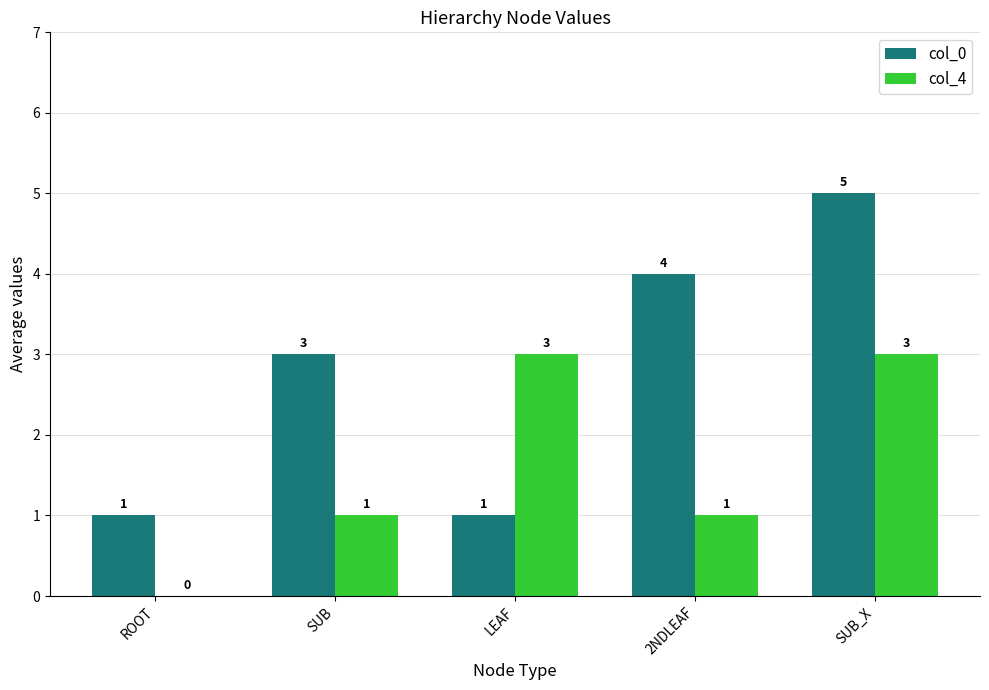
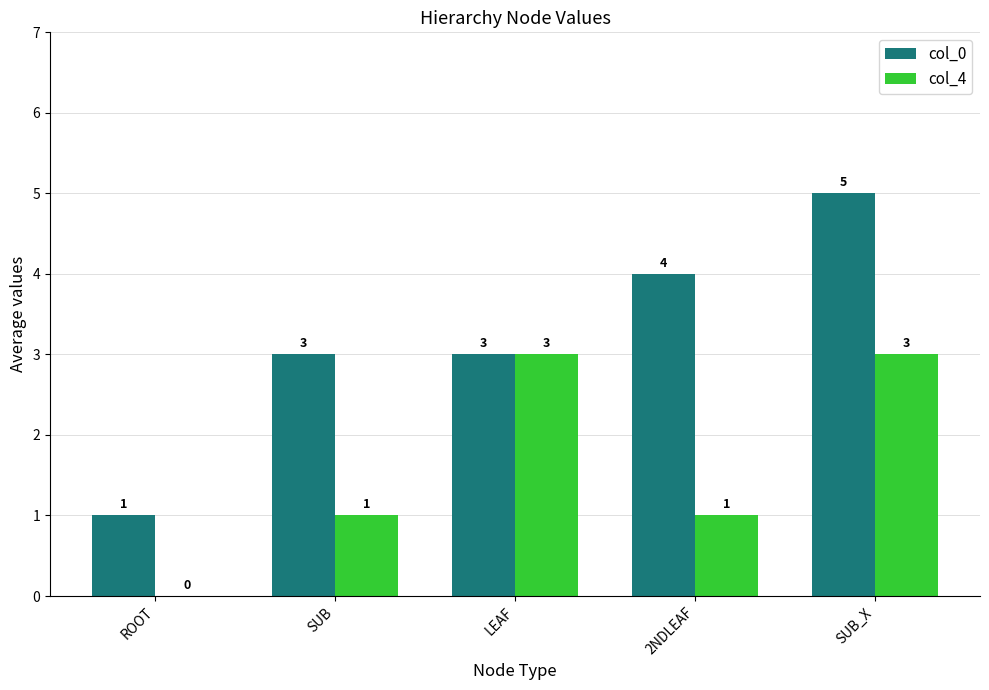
col_0, LEAF: 1 -> 3
